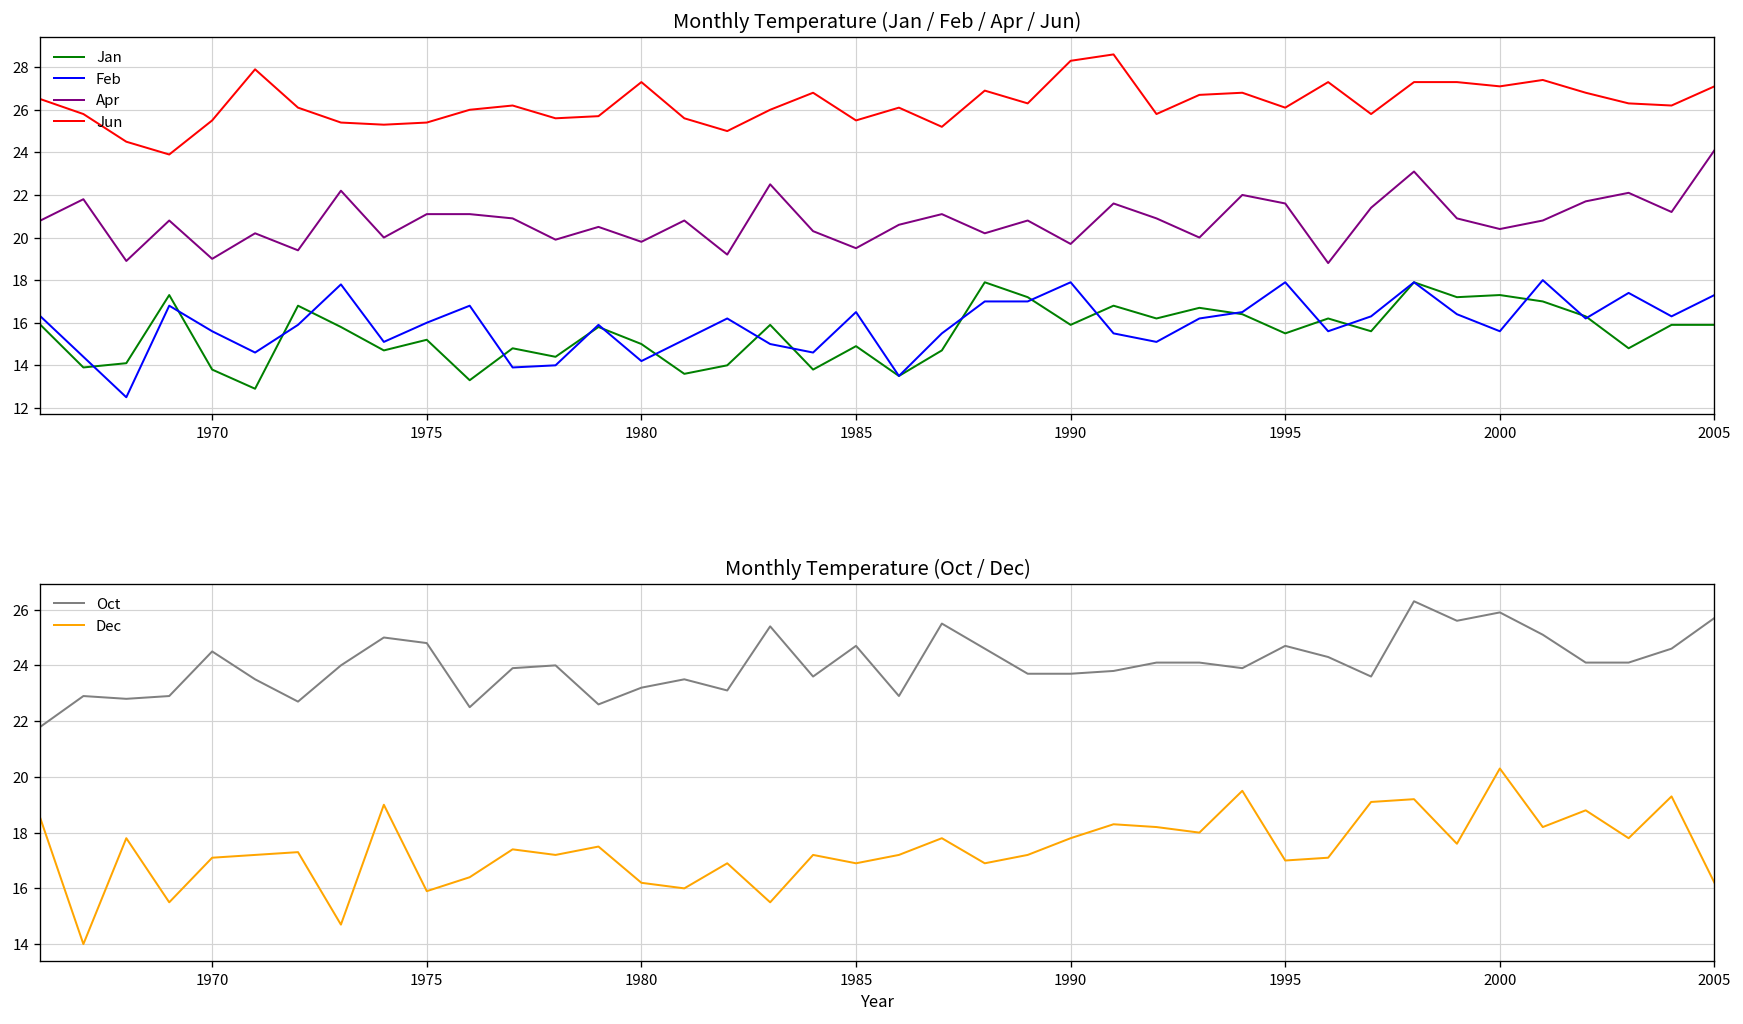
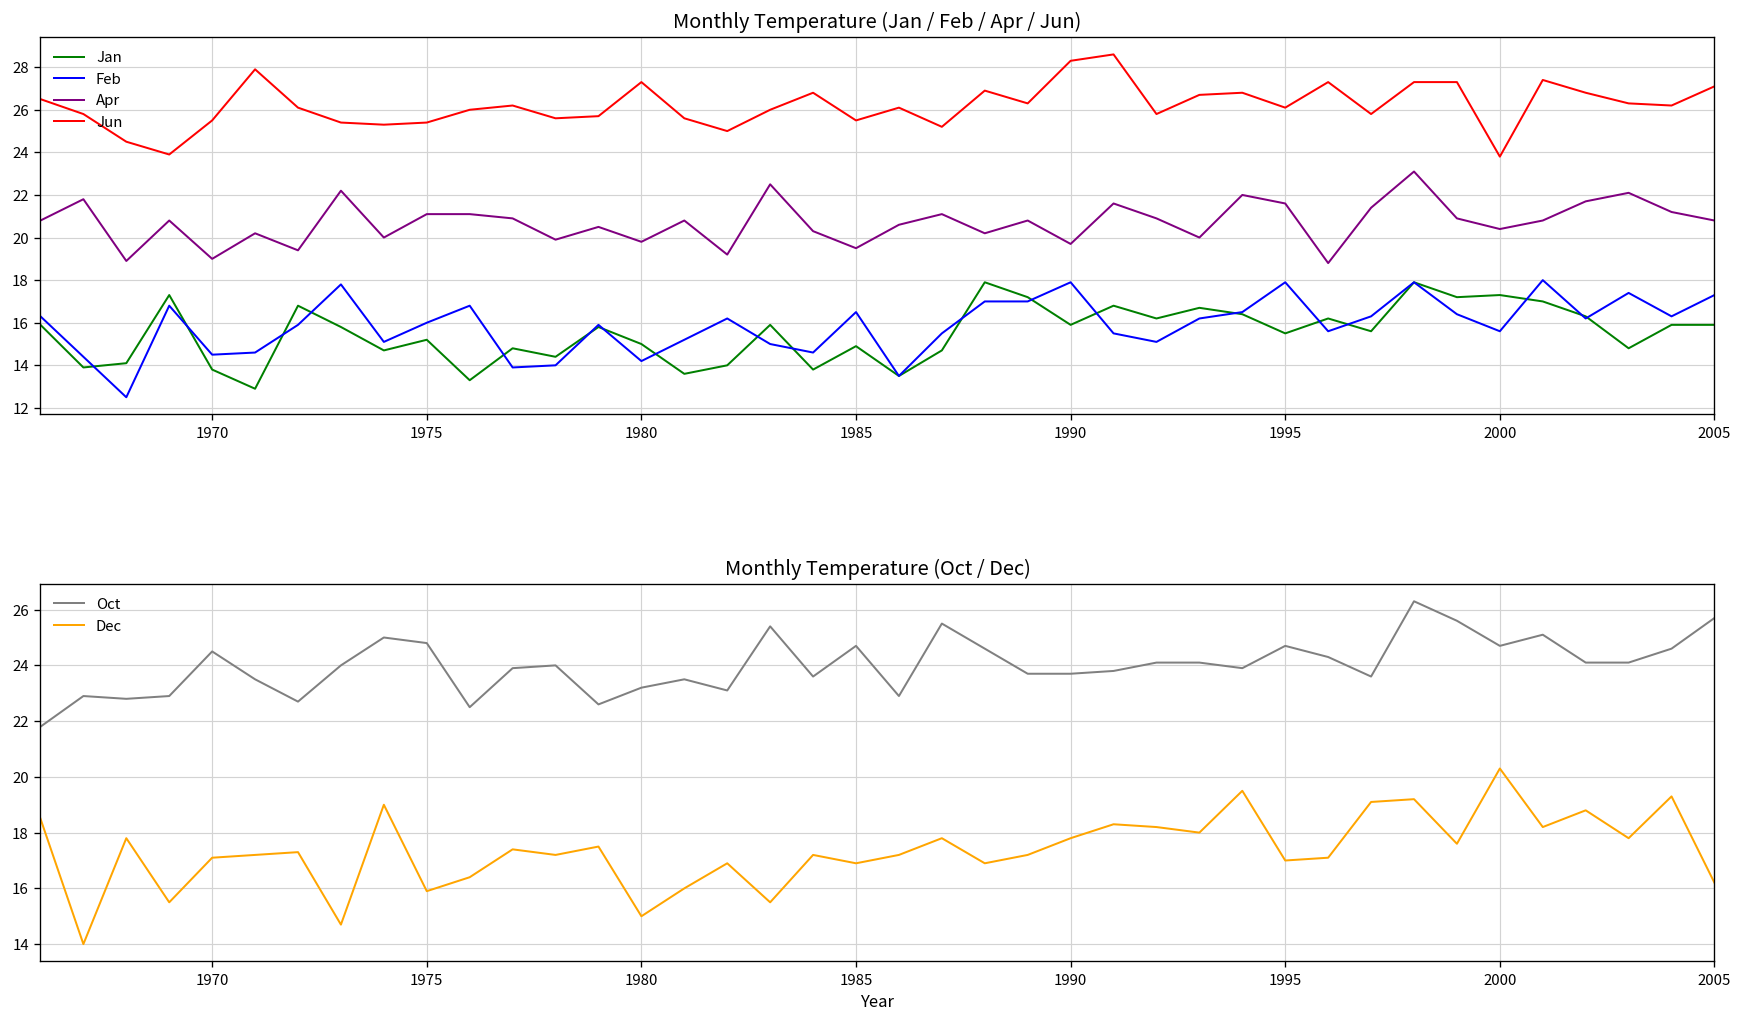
Monthly Temperature (Jan / Feb / Apr / Jun), Feb, 1970: 15.6 -> 14.5
Monthly Temperature (Jan / Feb / Apr / Jun), Jun, 2000: 27.1 -> 23.8
Monthly Temperature (Jan / Feb / Apr / Jun), Apr, 2005: 24.1 -> 20.8
Monthly Temperature (Oct / Dec), Dec, 1980: 16.2 -> 15.0
Monthly Temperature (Oct / Dec), Oct, 2000: 25.9 -> 24.7
